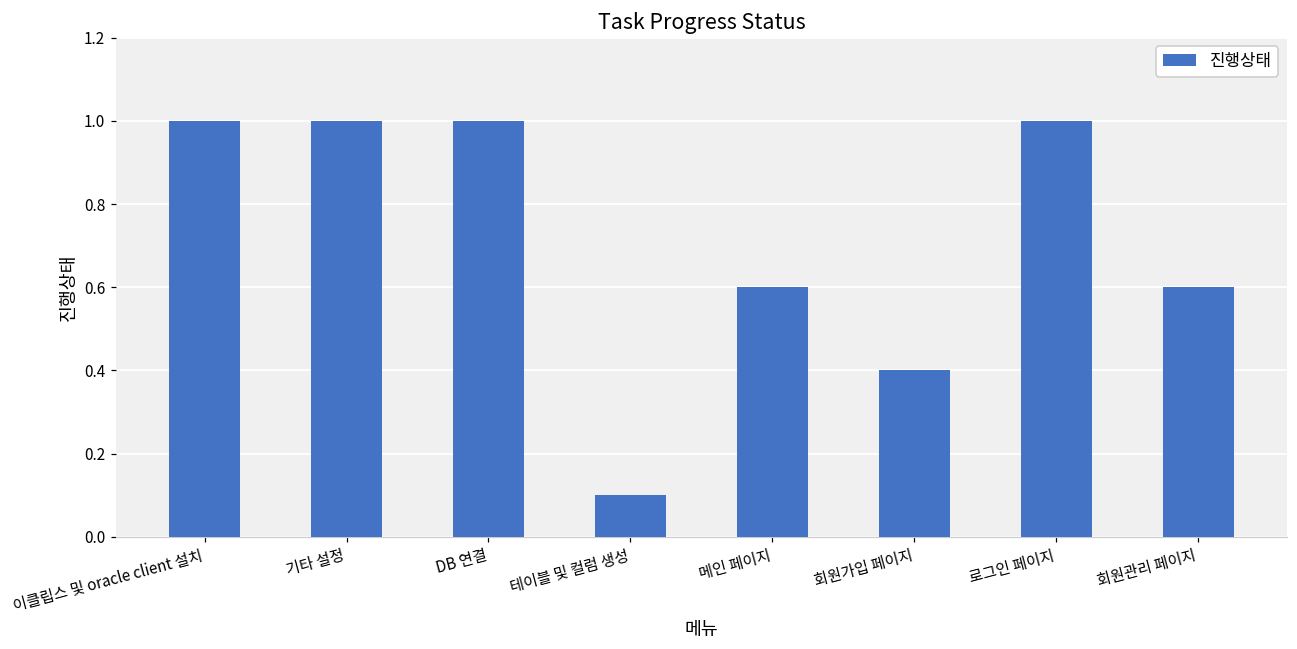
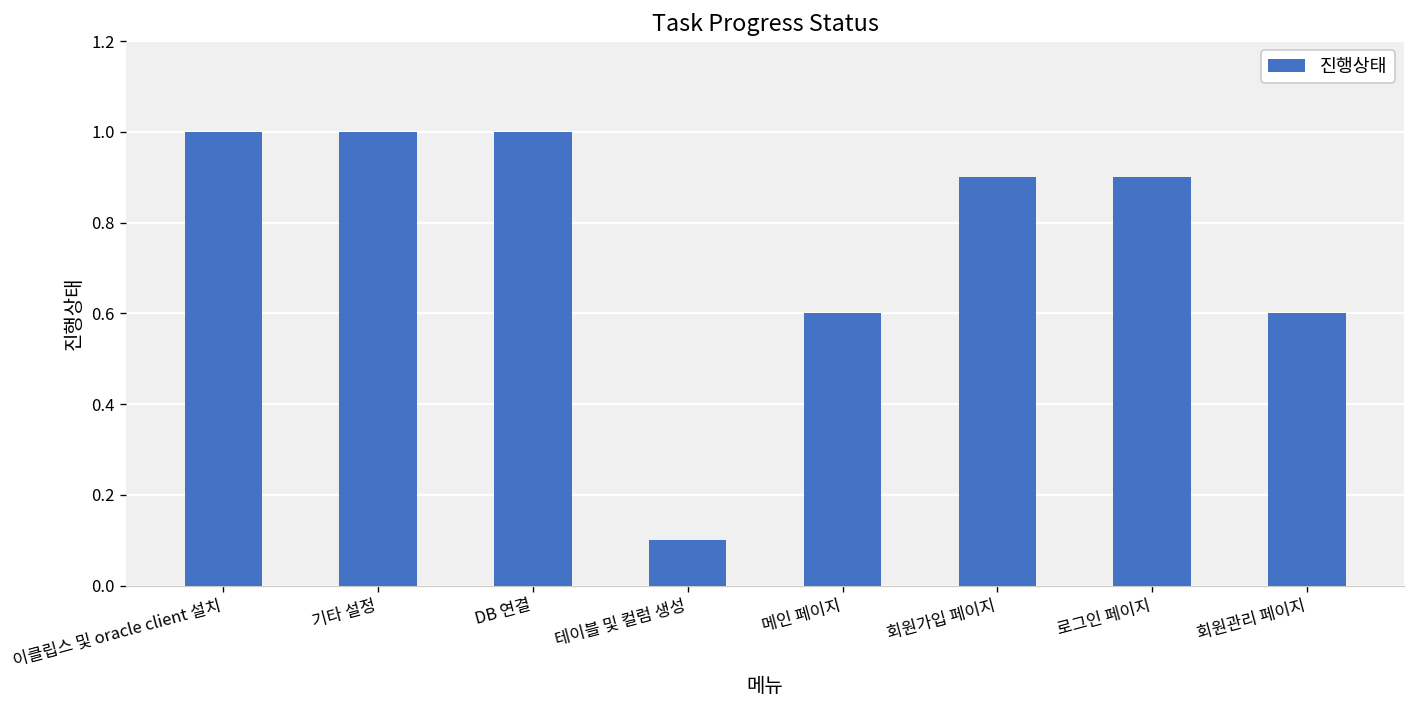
회원가입 페이지: 0.4 -> 0.9
로그인 페이지: 1.0 -> 0.9
